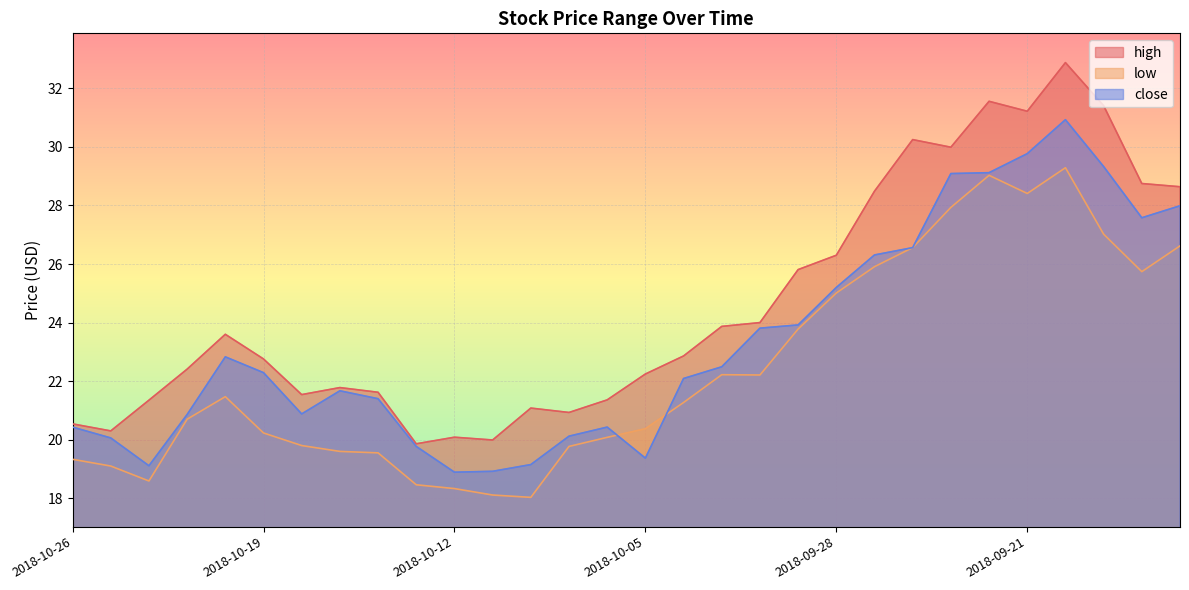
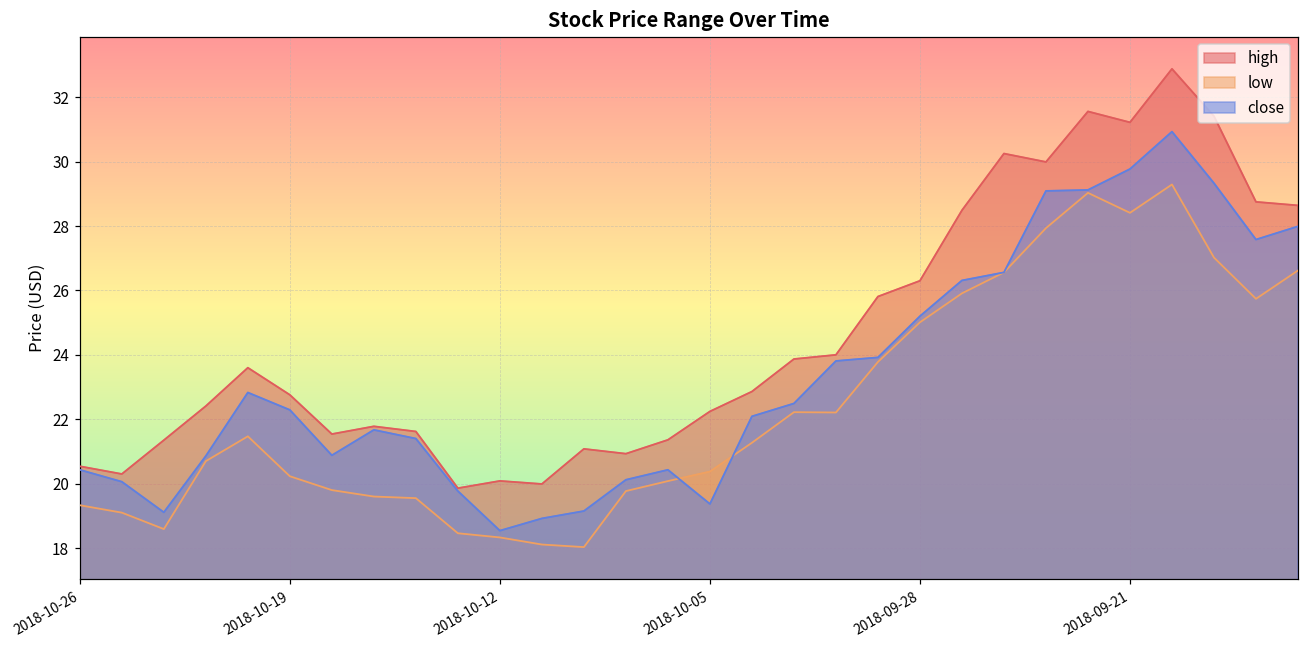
close, 2018-10-12: 18.9 -> 18.5
